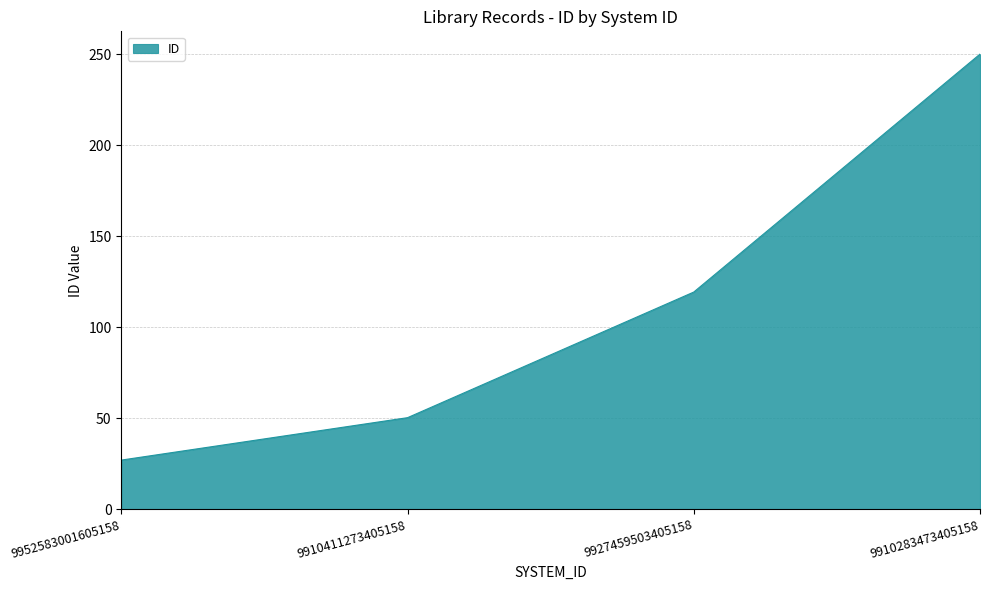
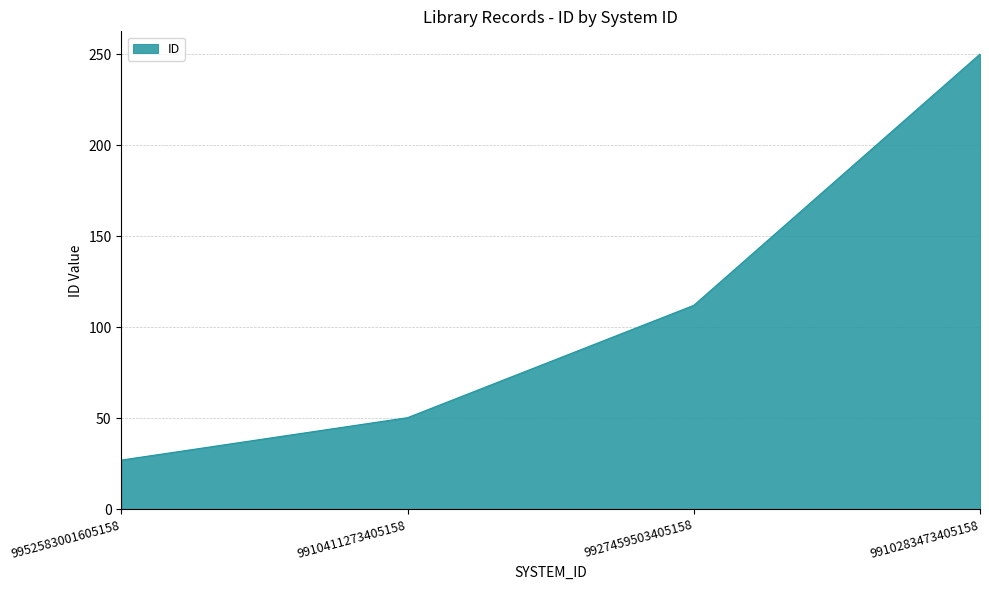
9927459503405158: 119 -> 112
